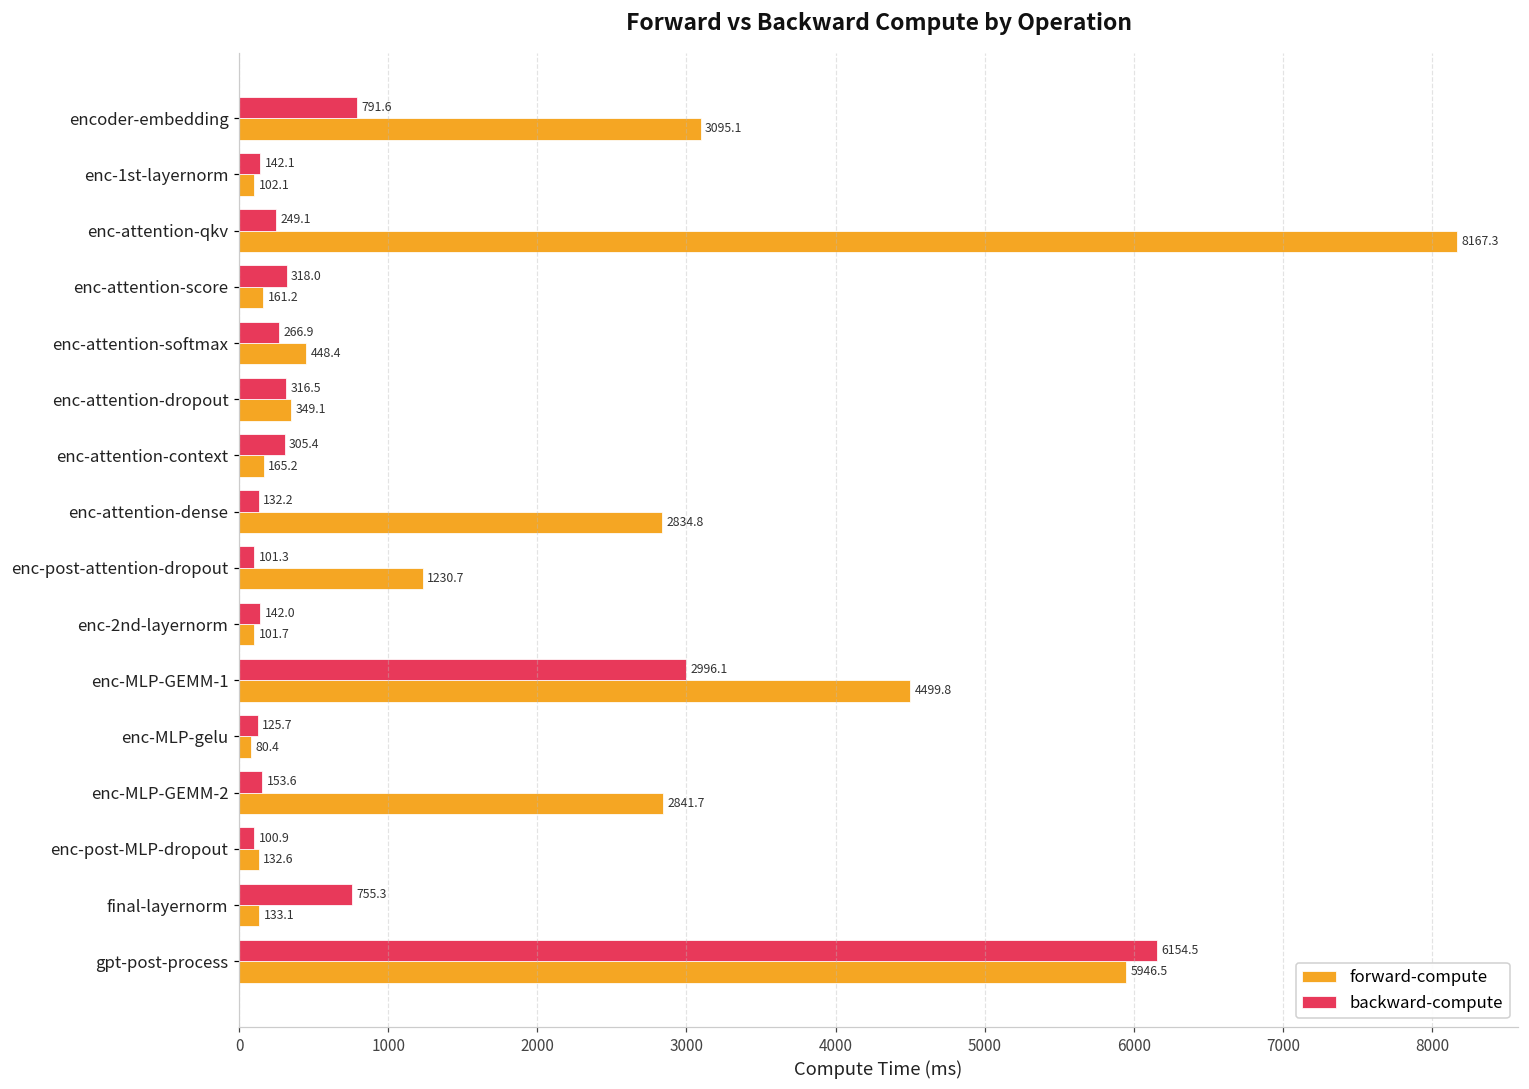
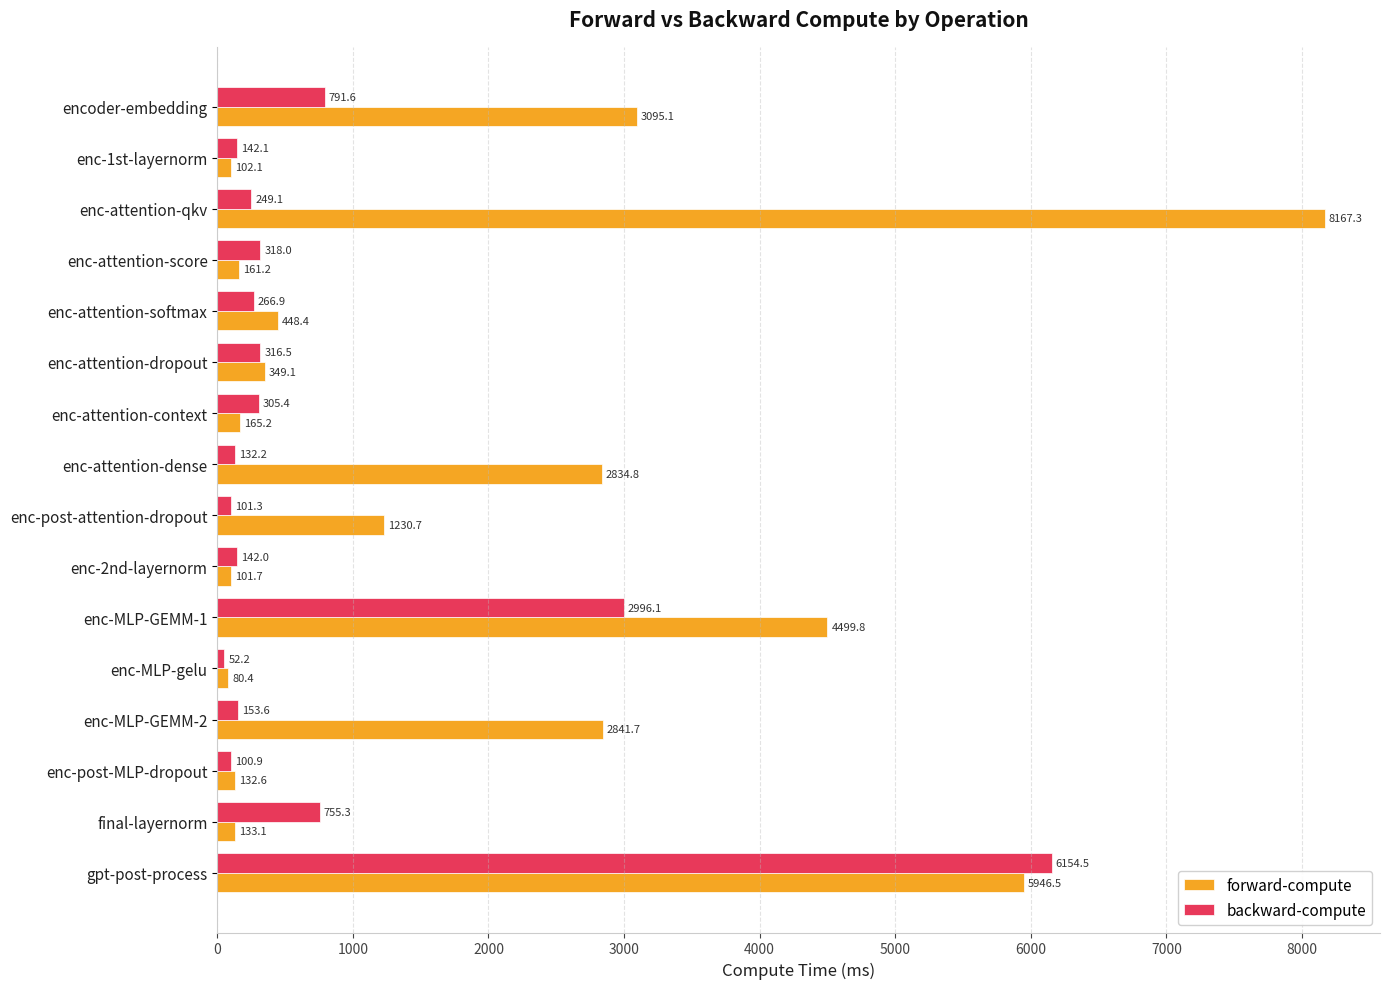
backward-compute, enc-MLP-gelu: 125.7 -> 52.2
